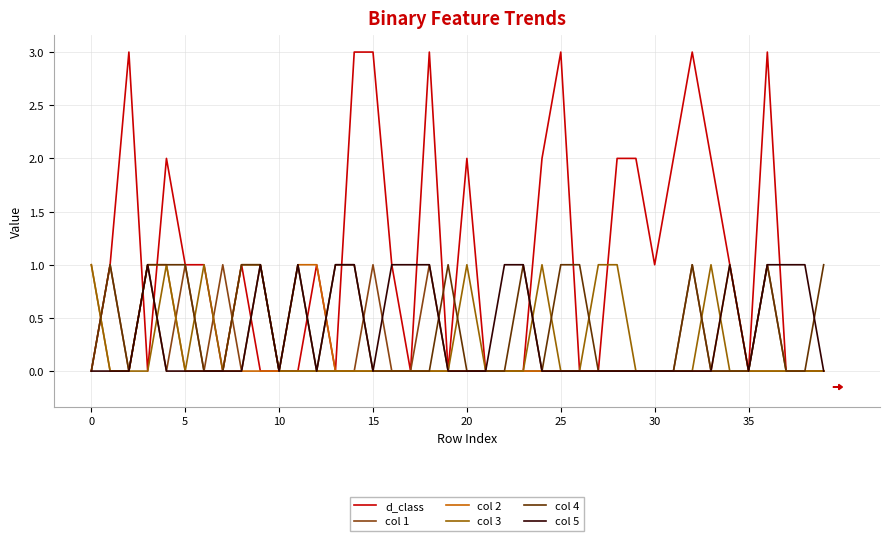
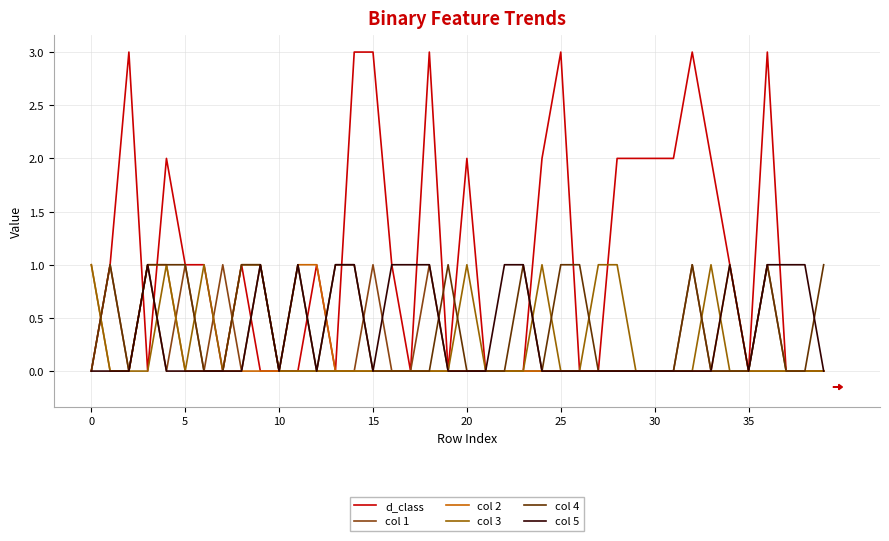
d_class, 30: 1 -> 2
